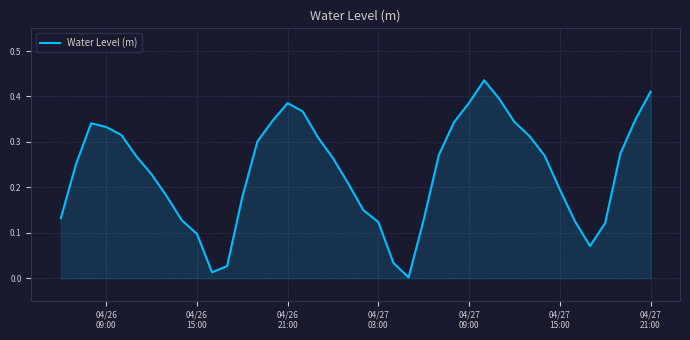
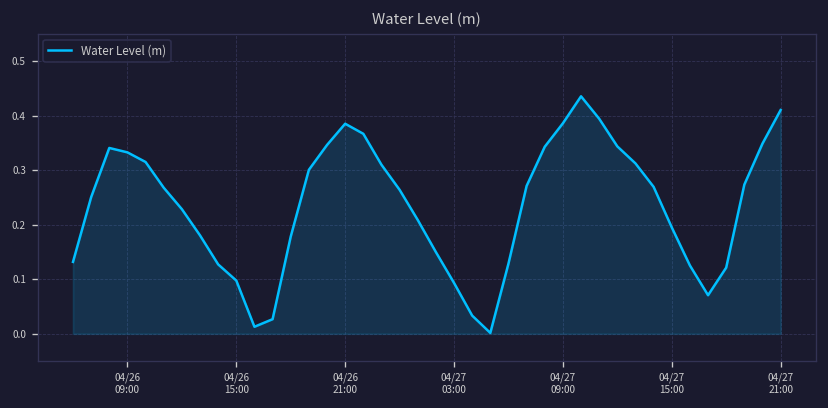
04/27 03:00: 0.12 -> 0.09
